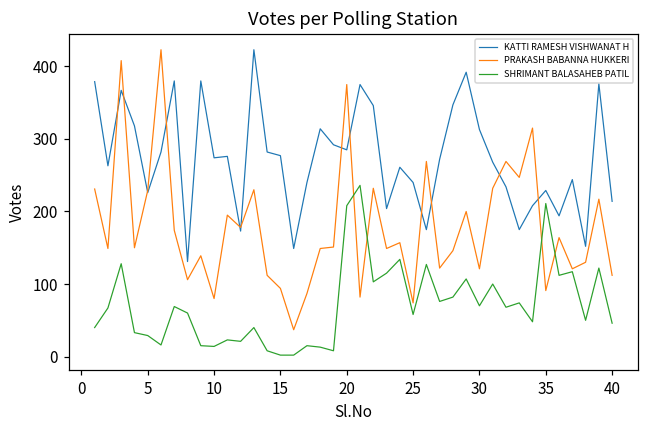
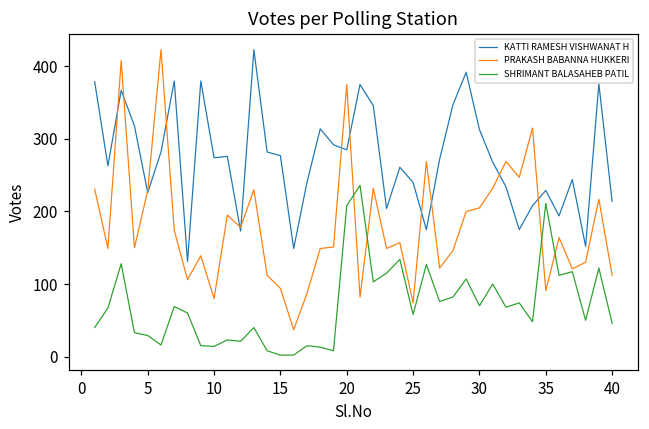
PRAKASH BABANNA HUKKERI, 30: 120 -> 210
